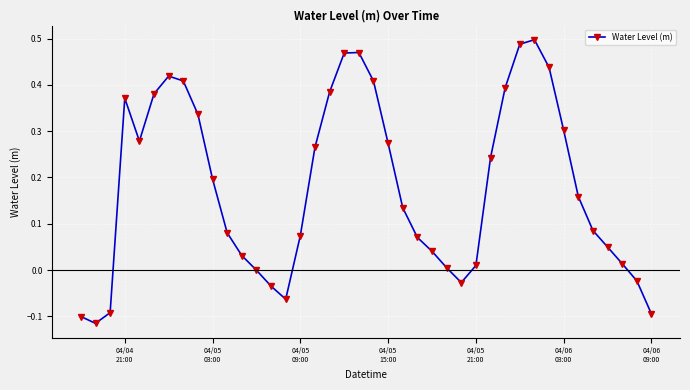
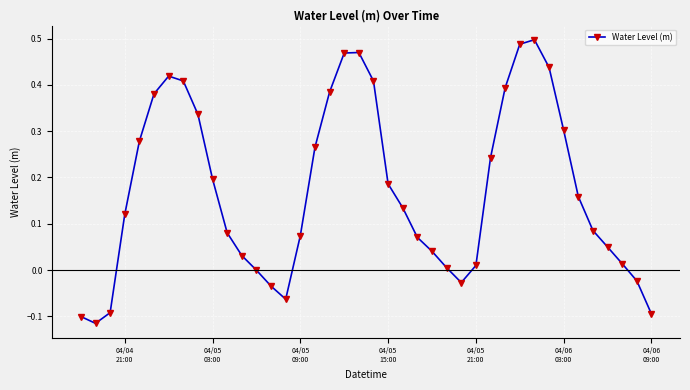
04/04 21:00: 0.37 -> 0.12
04/05 15:00: 0.27 -> 0.19
